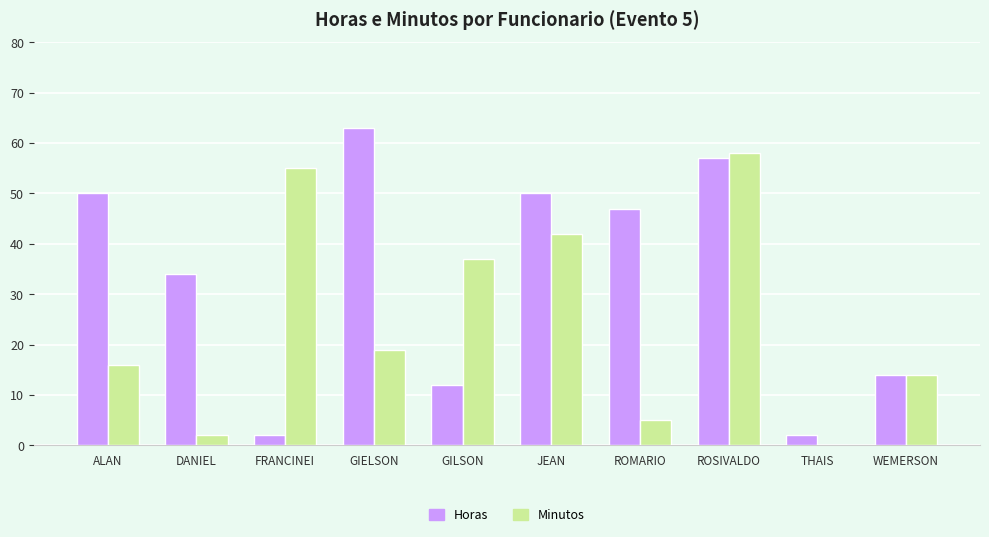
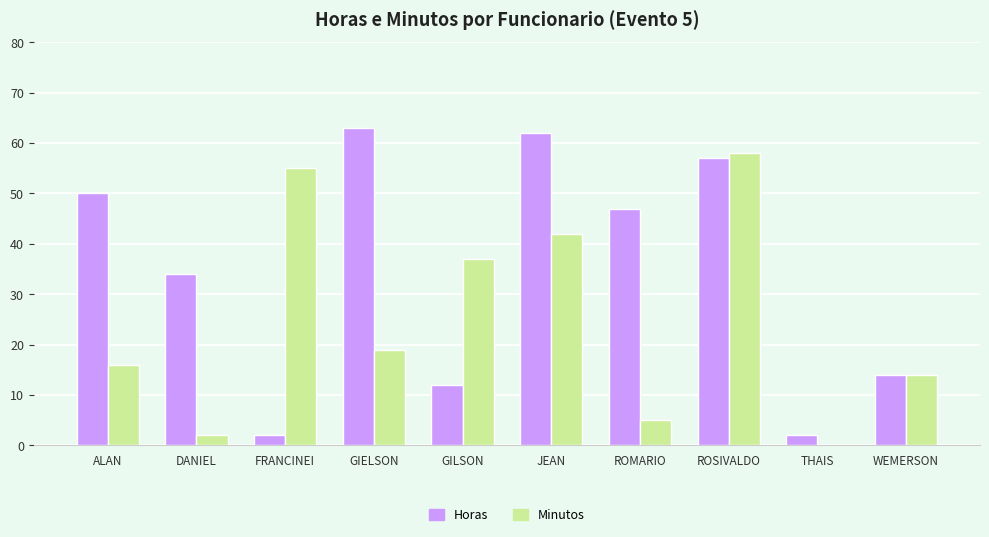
Horas, JEAN: 50 -> 62
